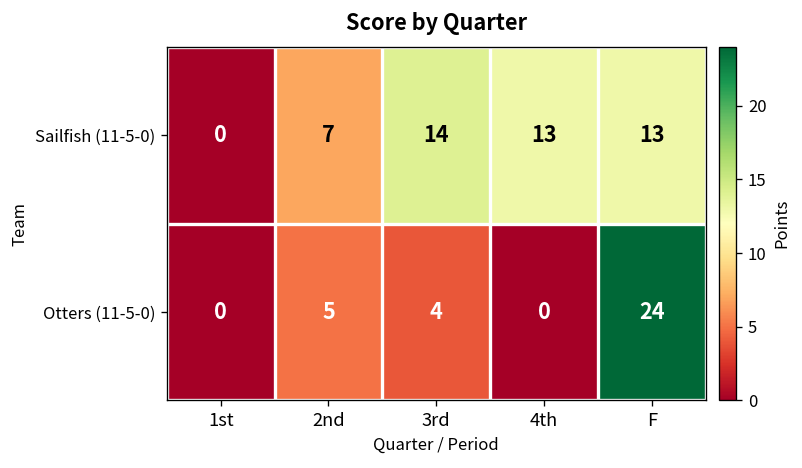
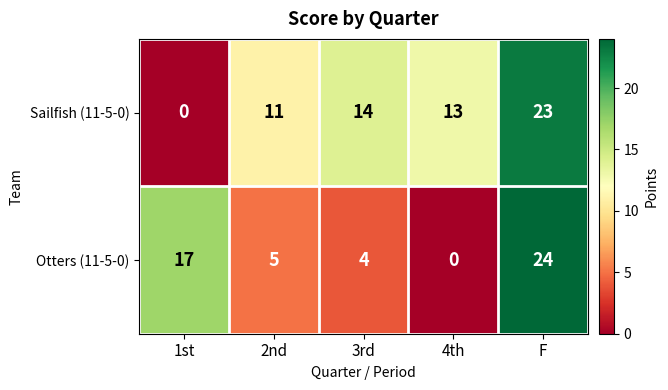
Sailfish (11-5-0), 2nd: 7 -> 11
Sailfish (11-5-0), F: 13 -> 23
Otters (11-5-0), 1st: 0 -> 17
